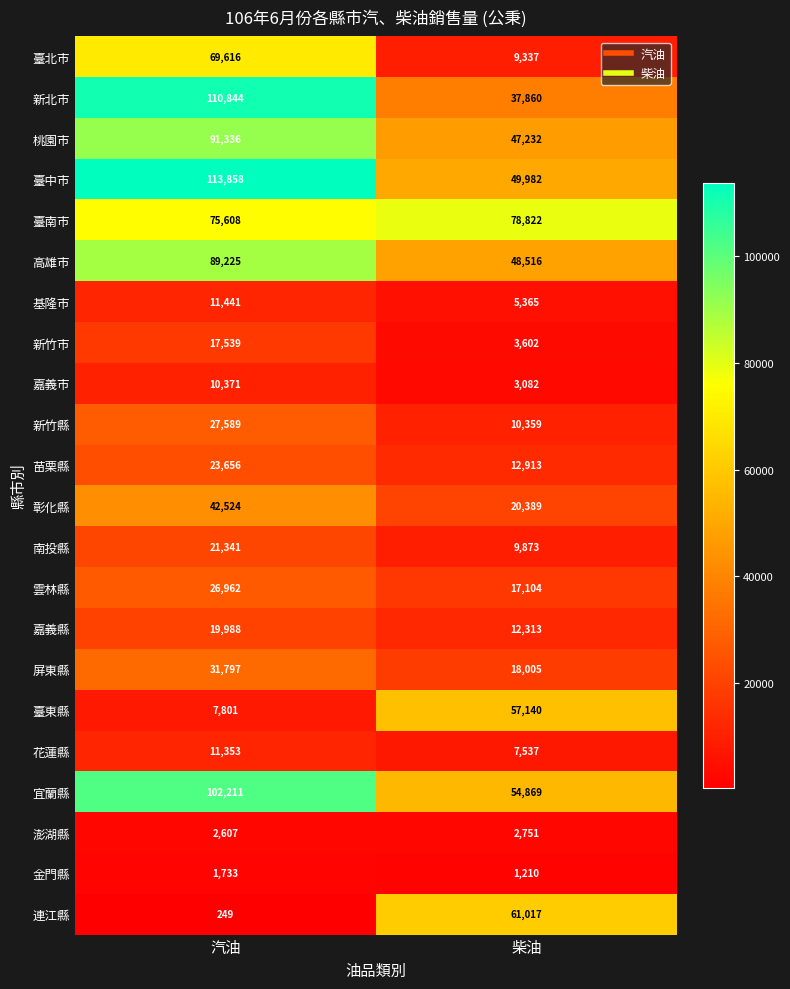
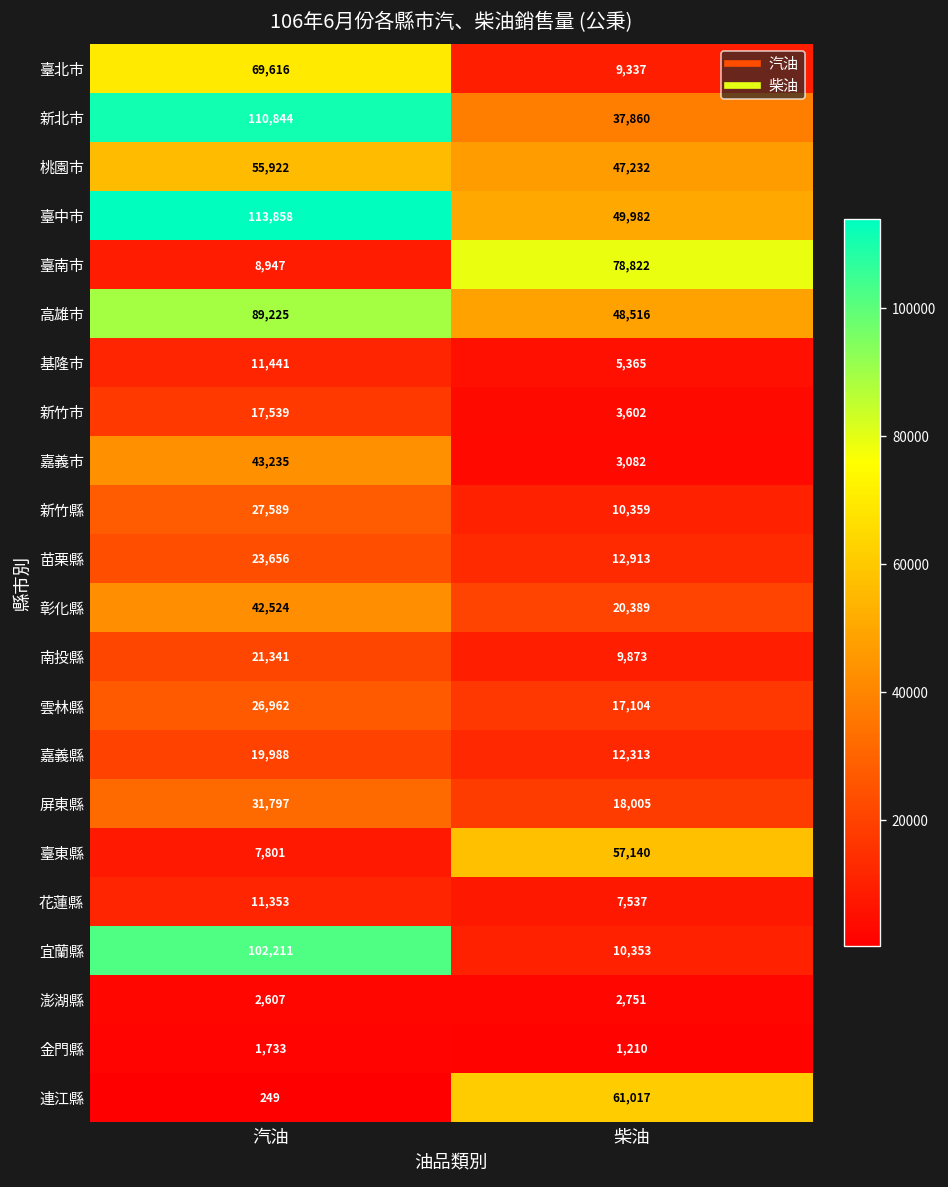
桃園市, 汽油: 91,336 -> 55,922
臺南市, 汽油: 75,608 -> 8,947
嘉義市, 汽油: 10,371 -> 43,235
宜蘭縣, 柴油: 54,869 -> 10,353
